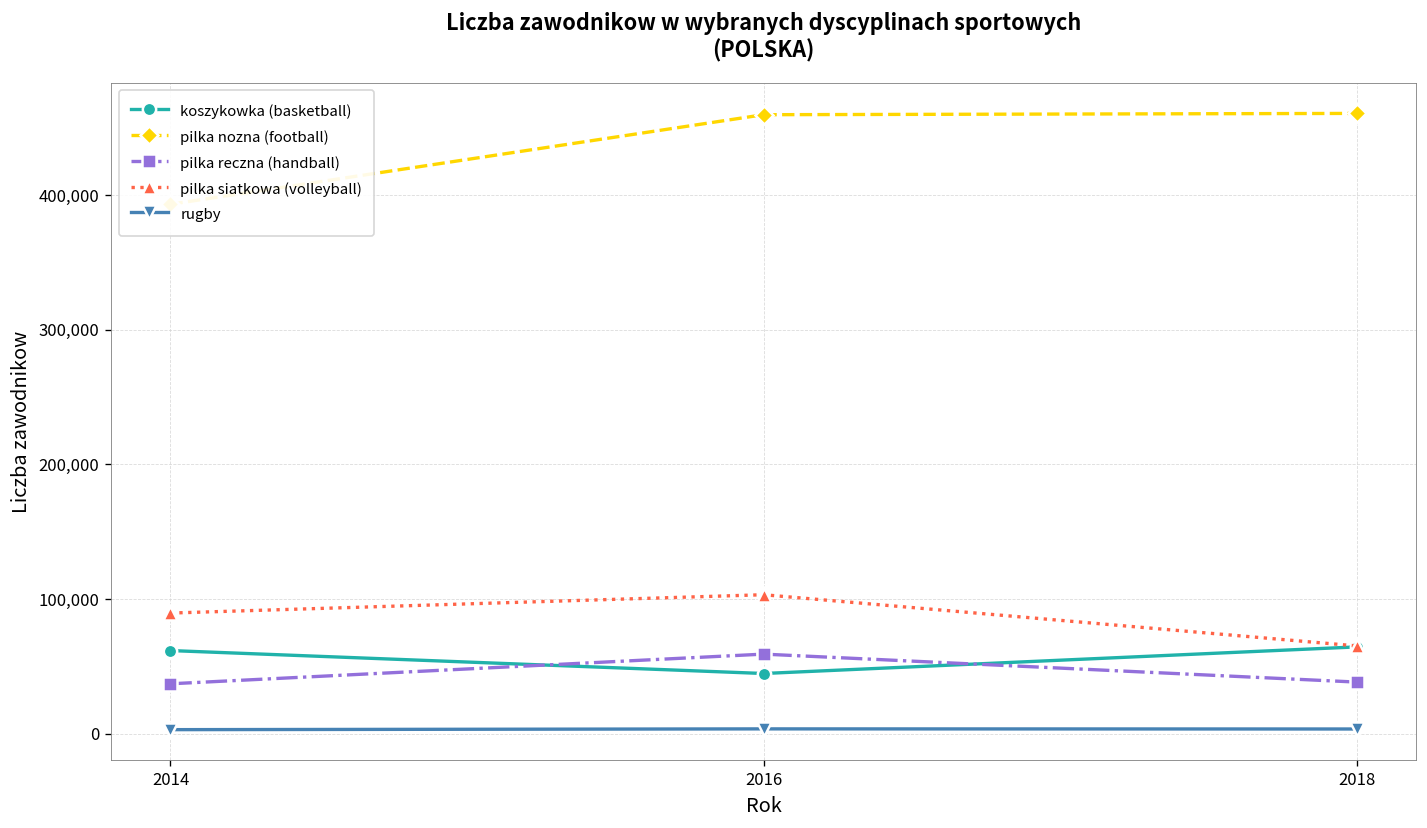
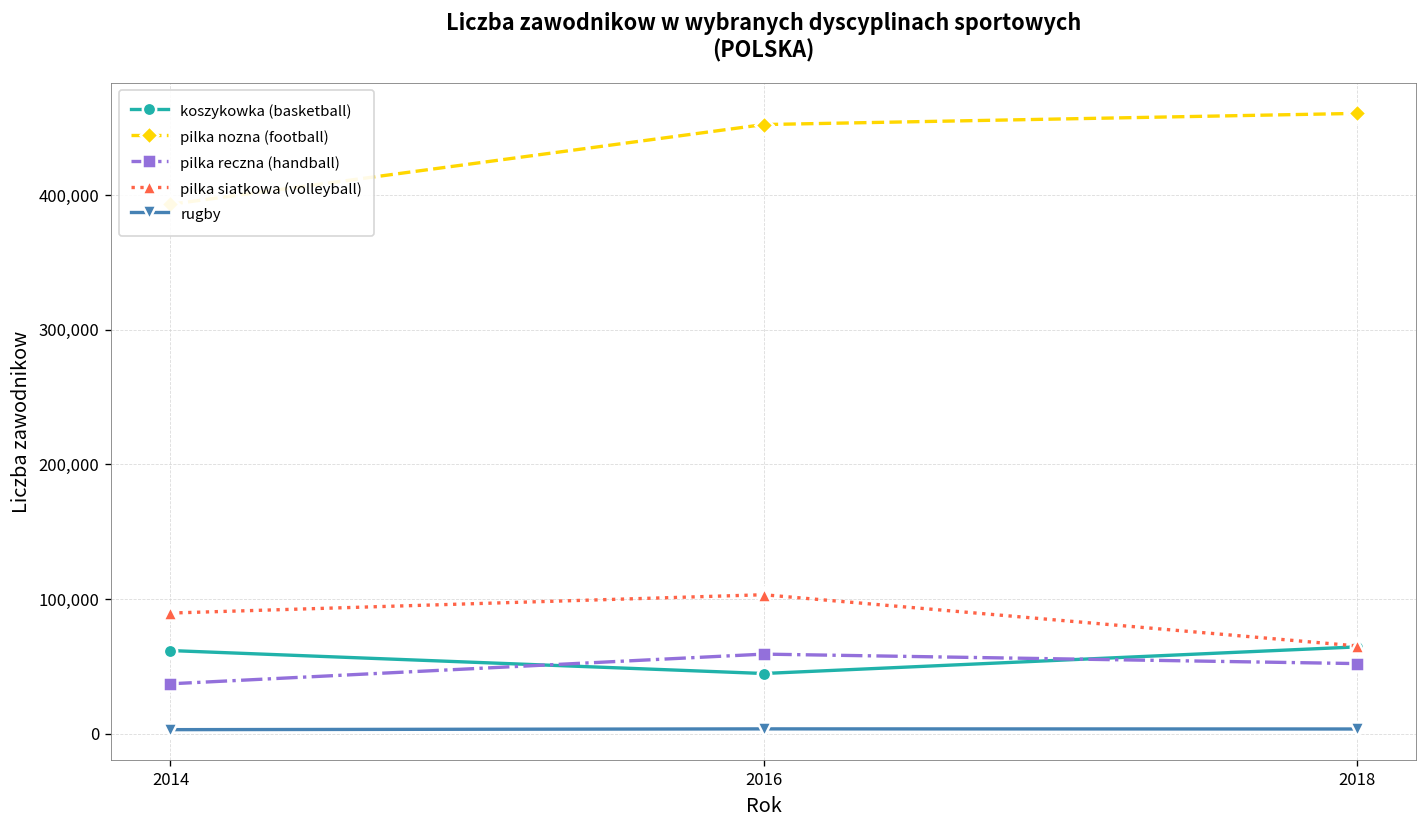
pilka nozna (football), 2016: 460,000 -> 452,000
pilka reczna (handball), 2018: 38,000 -> 52,000
